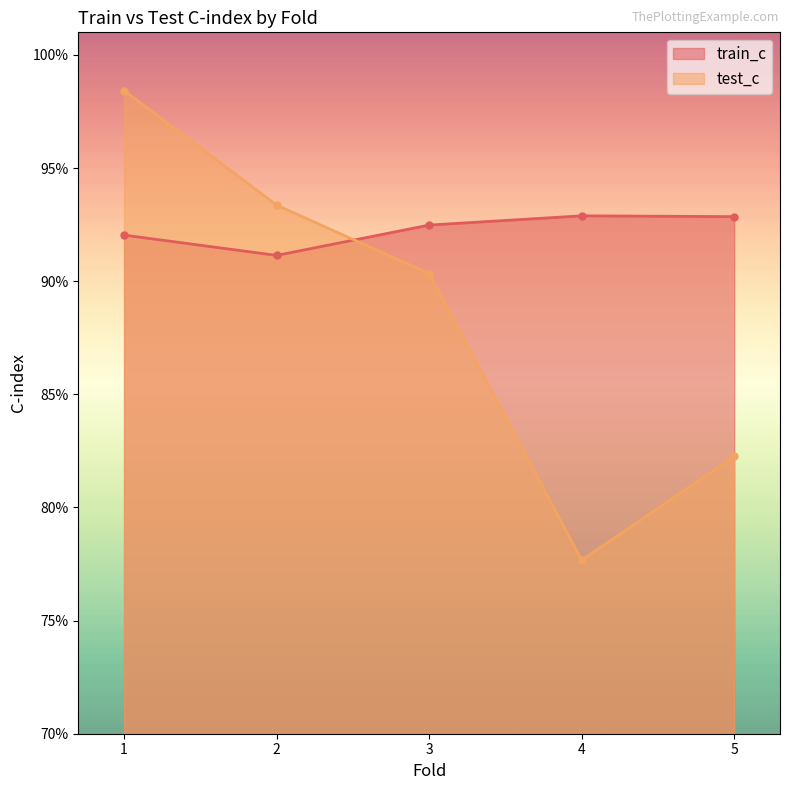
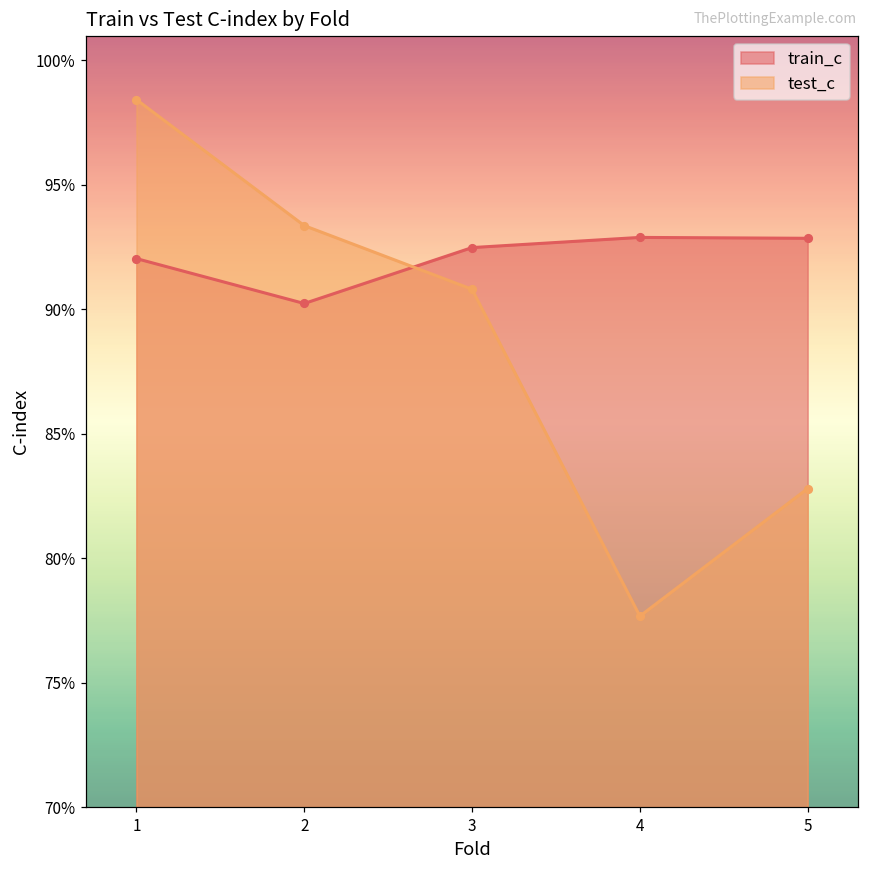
train_c, 2: 91.1% -> 90.2%
test_c, 3: 90.3% -> 90.8%
test_c, 5: 82.3% -> 82.8%
